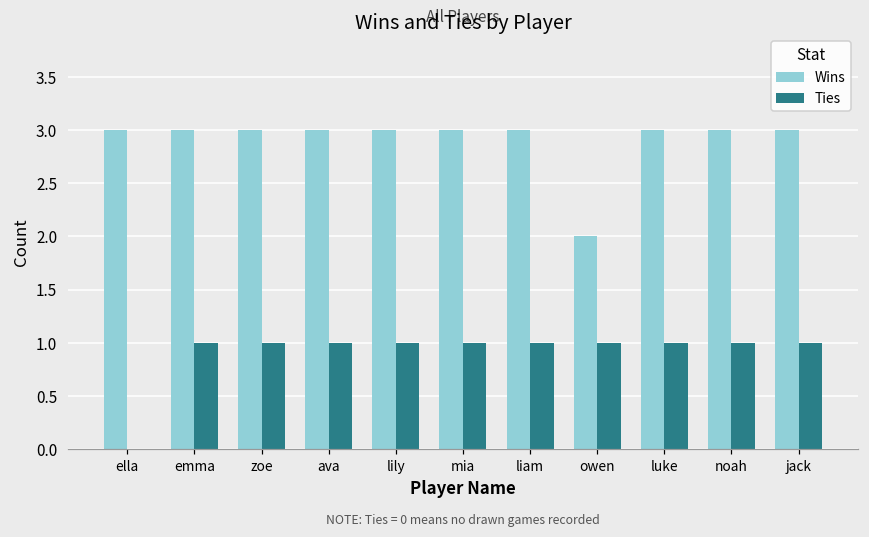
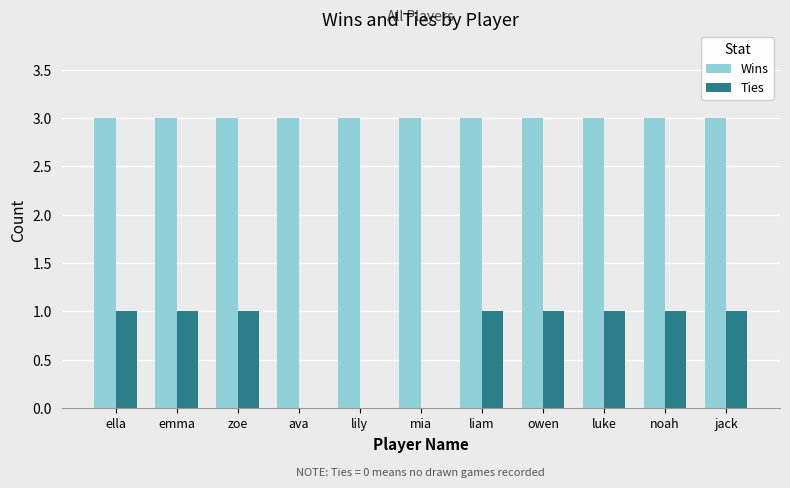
Ties, ella: 0 -> 1
Ties, ava: 1 -> 0
Ties, lily: 1 -> 0
Ties, mia: 1 -> 0
Wins, owen: 2 -> 3
